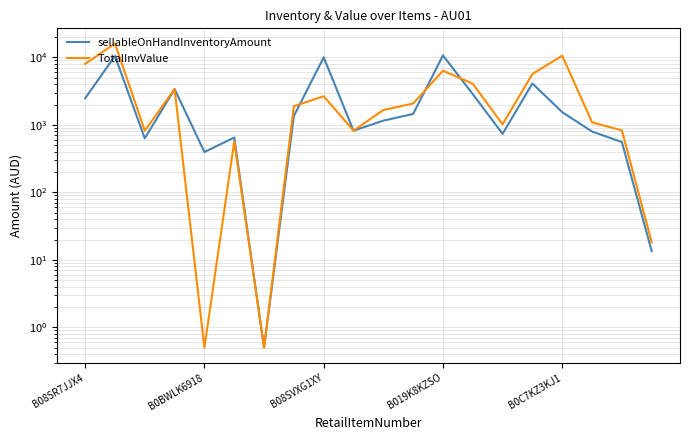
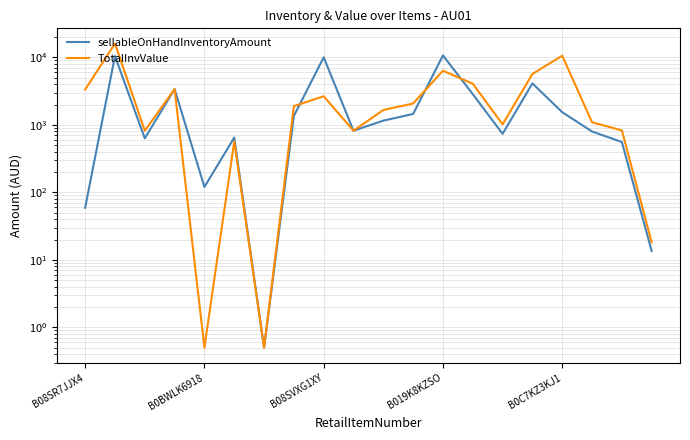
sellableOnHandInventoryAmount, B08SR7JJX4: 2500 -> 60
TotalInvValue, B08SR7JJX4: 8000 -> 3000
sellableOnHandInventoryAmount, B0BWLK6918: 400 -> 120
